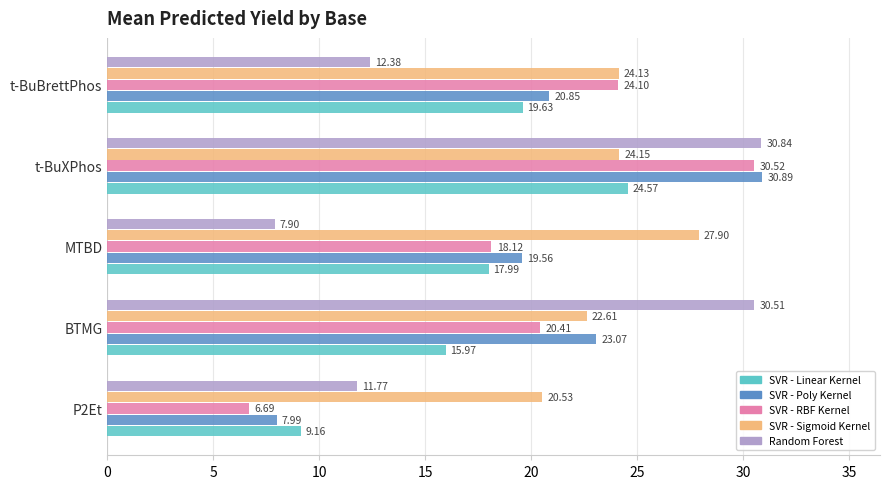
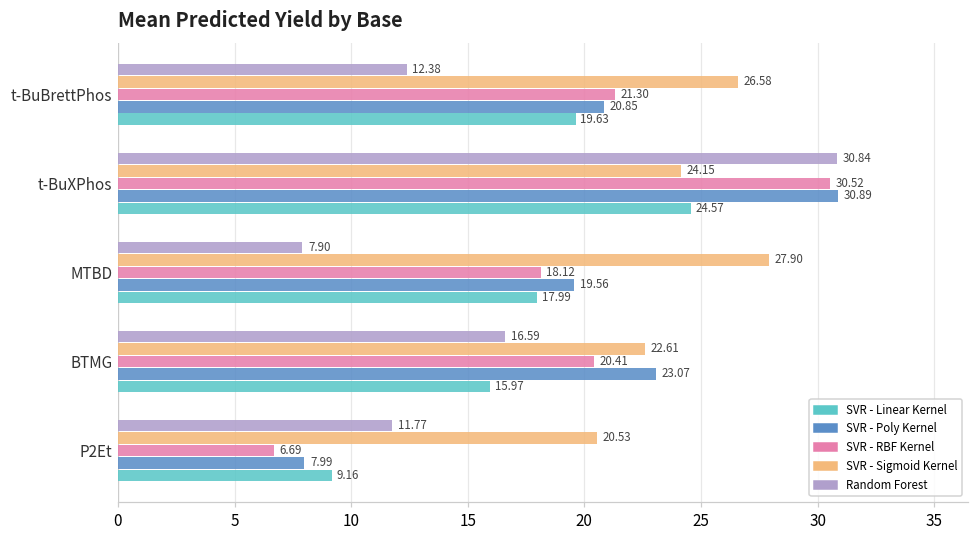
SVR - Sigmoid Kernel, t-BuBrettPhos: 24.13 -> 26.58
SVR - RBF Kernel, t-BuBrettPhos: 24.10 -> 21.30
Random Forest, BTMG: 30.51 -> 16.59
